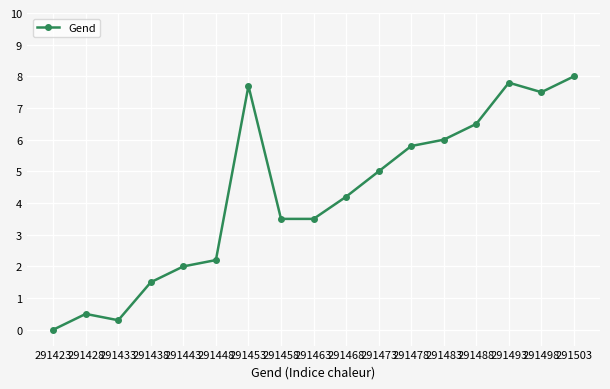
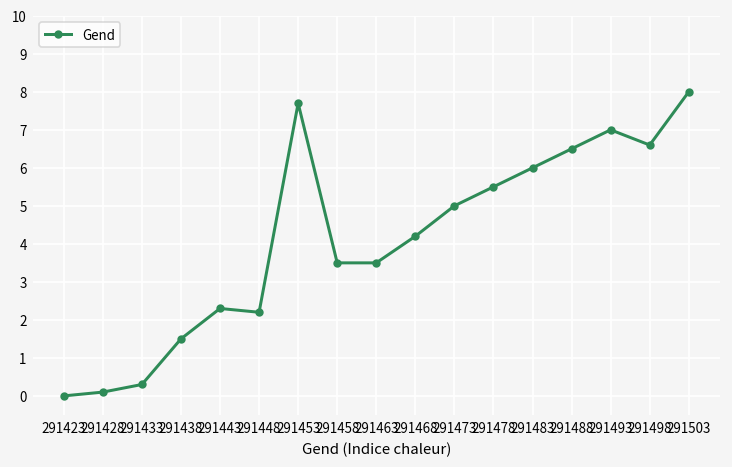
291428: 0.5 -> 0.1
291443: 2.0 -> 2.3
291478: 5.8 -> 5.5
291493: 7.8 -> 7.0
291498: 7.5 -> 6.6
